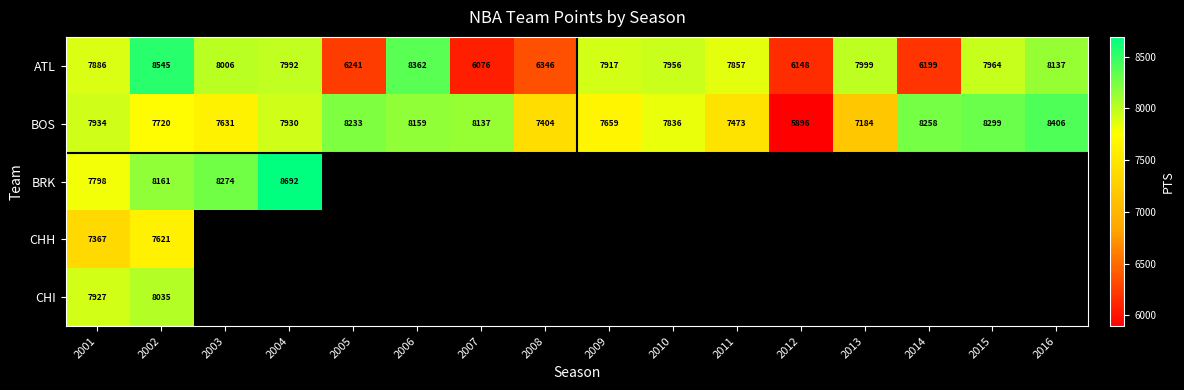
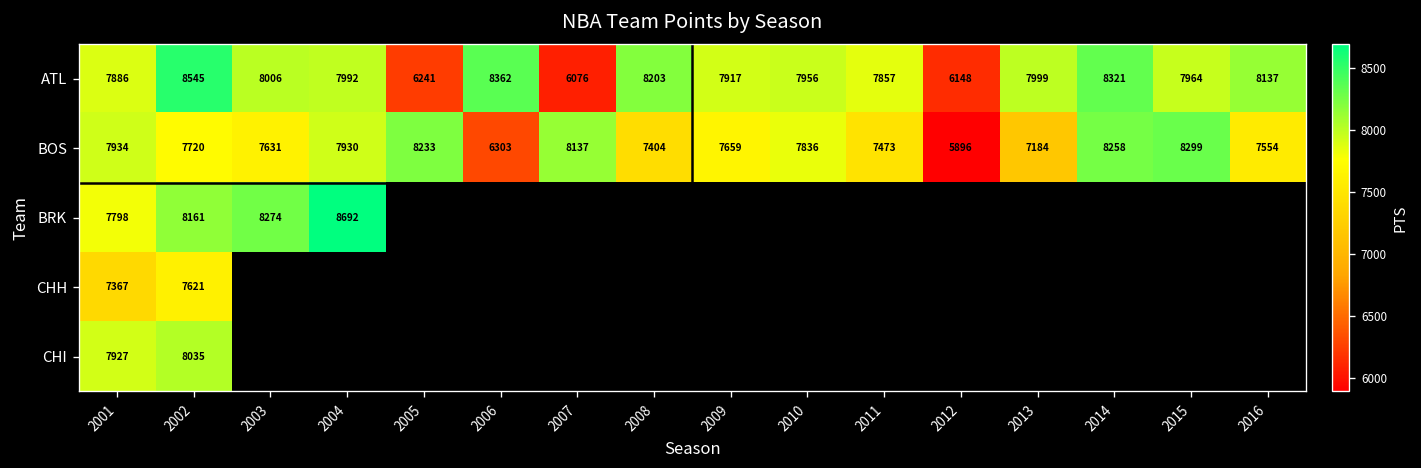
ATL, 2008: 6346 -> 8203
ATL, 2014: 6199 -> 8321
BOS, 2006: 8159 -> 6303
BOS, 2016: 8406 -> 7554
